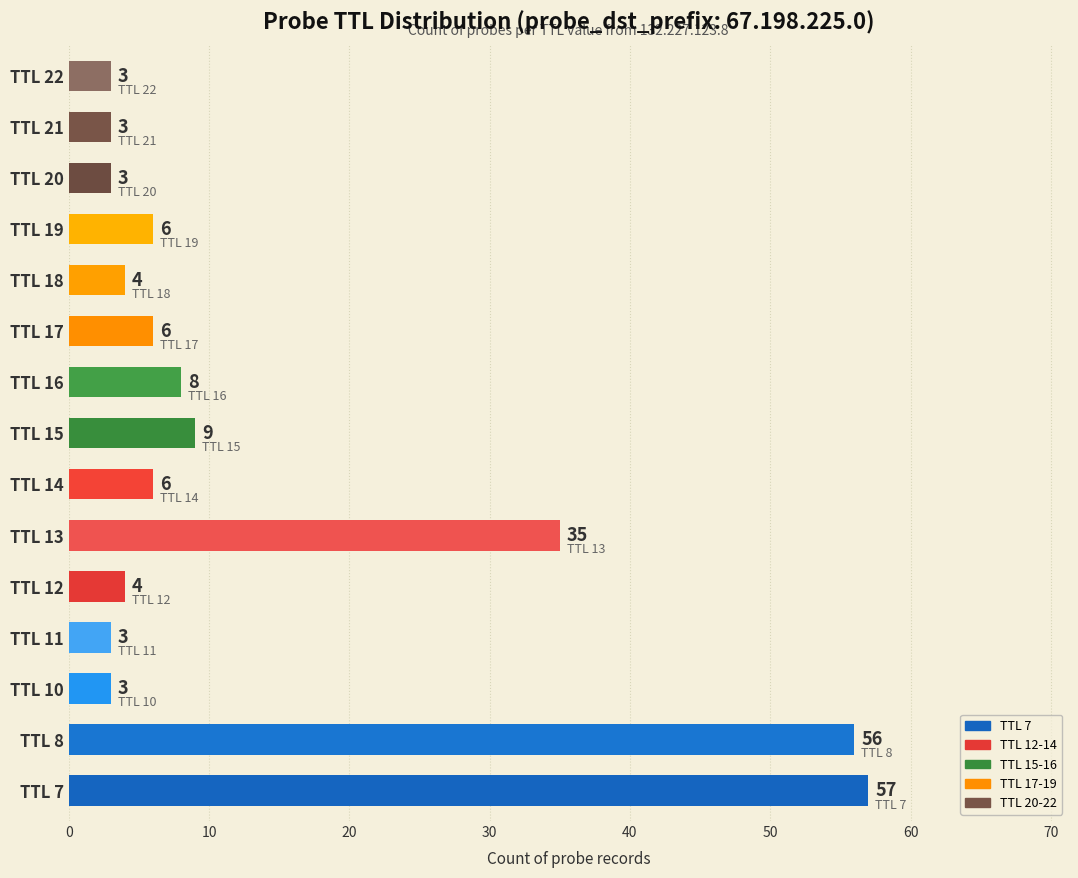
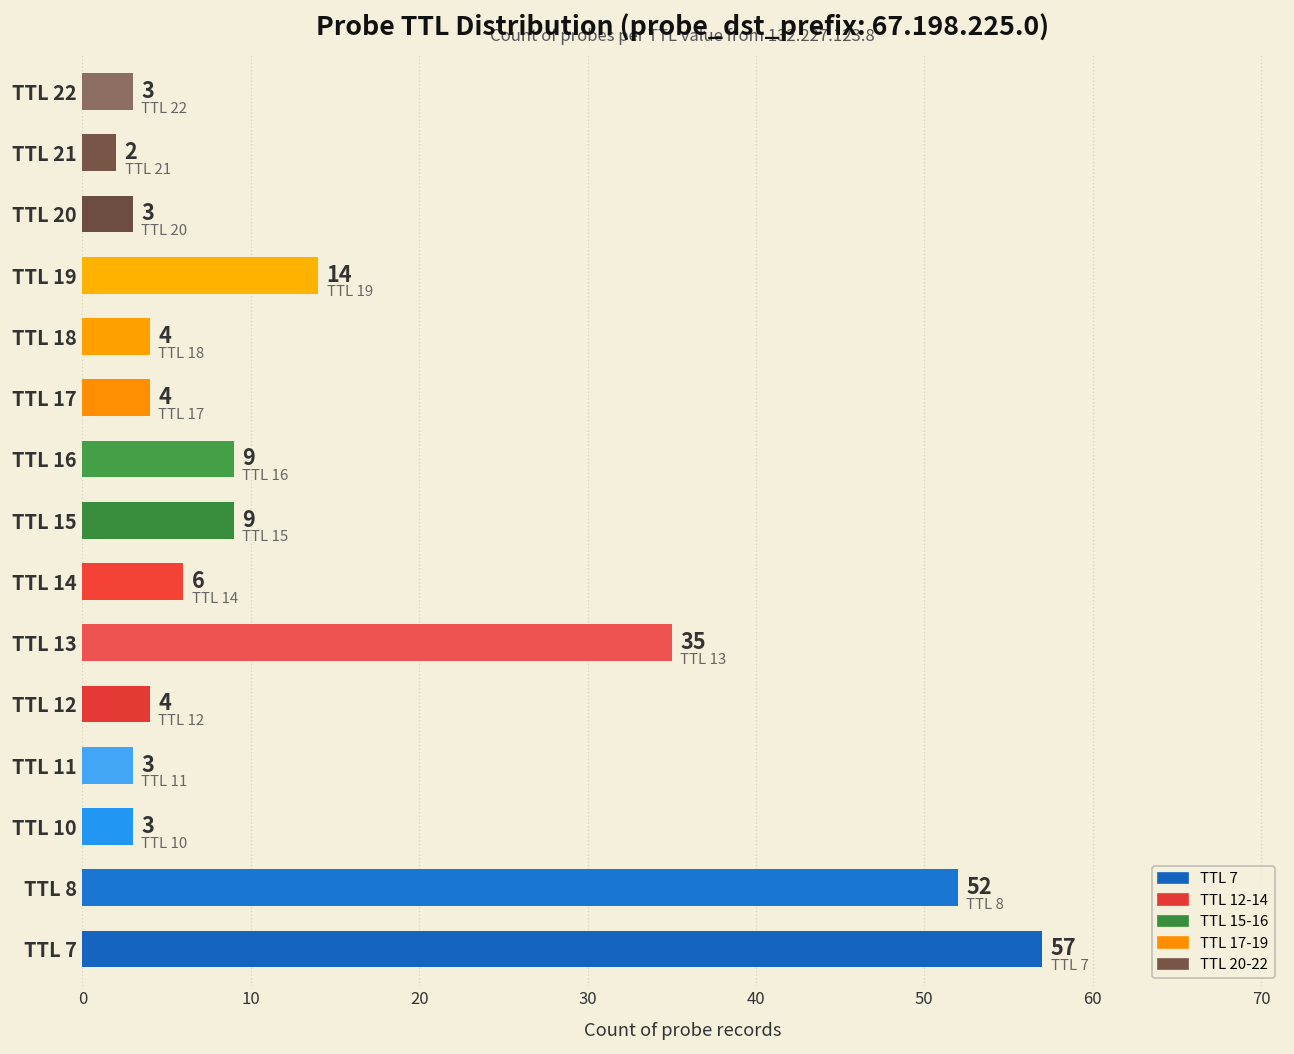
TTL 21: 3 -> 2
TTL 19: 6 -> 14
TTL 17: 6 -> 4
TTL 16: 8 -> 9
TTL 8: 56 -> 52
